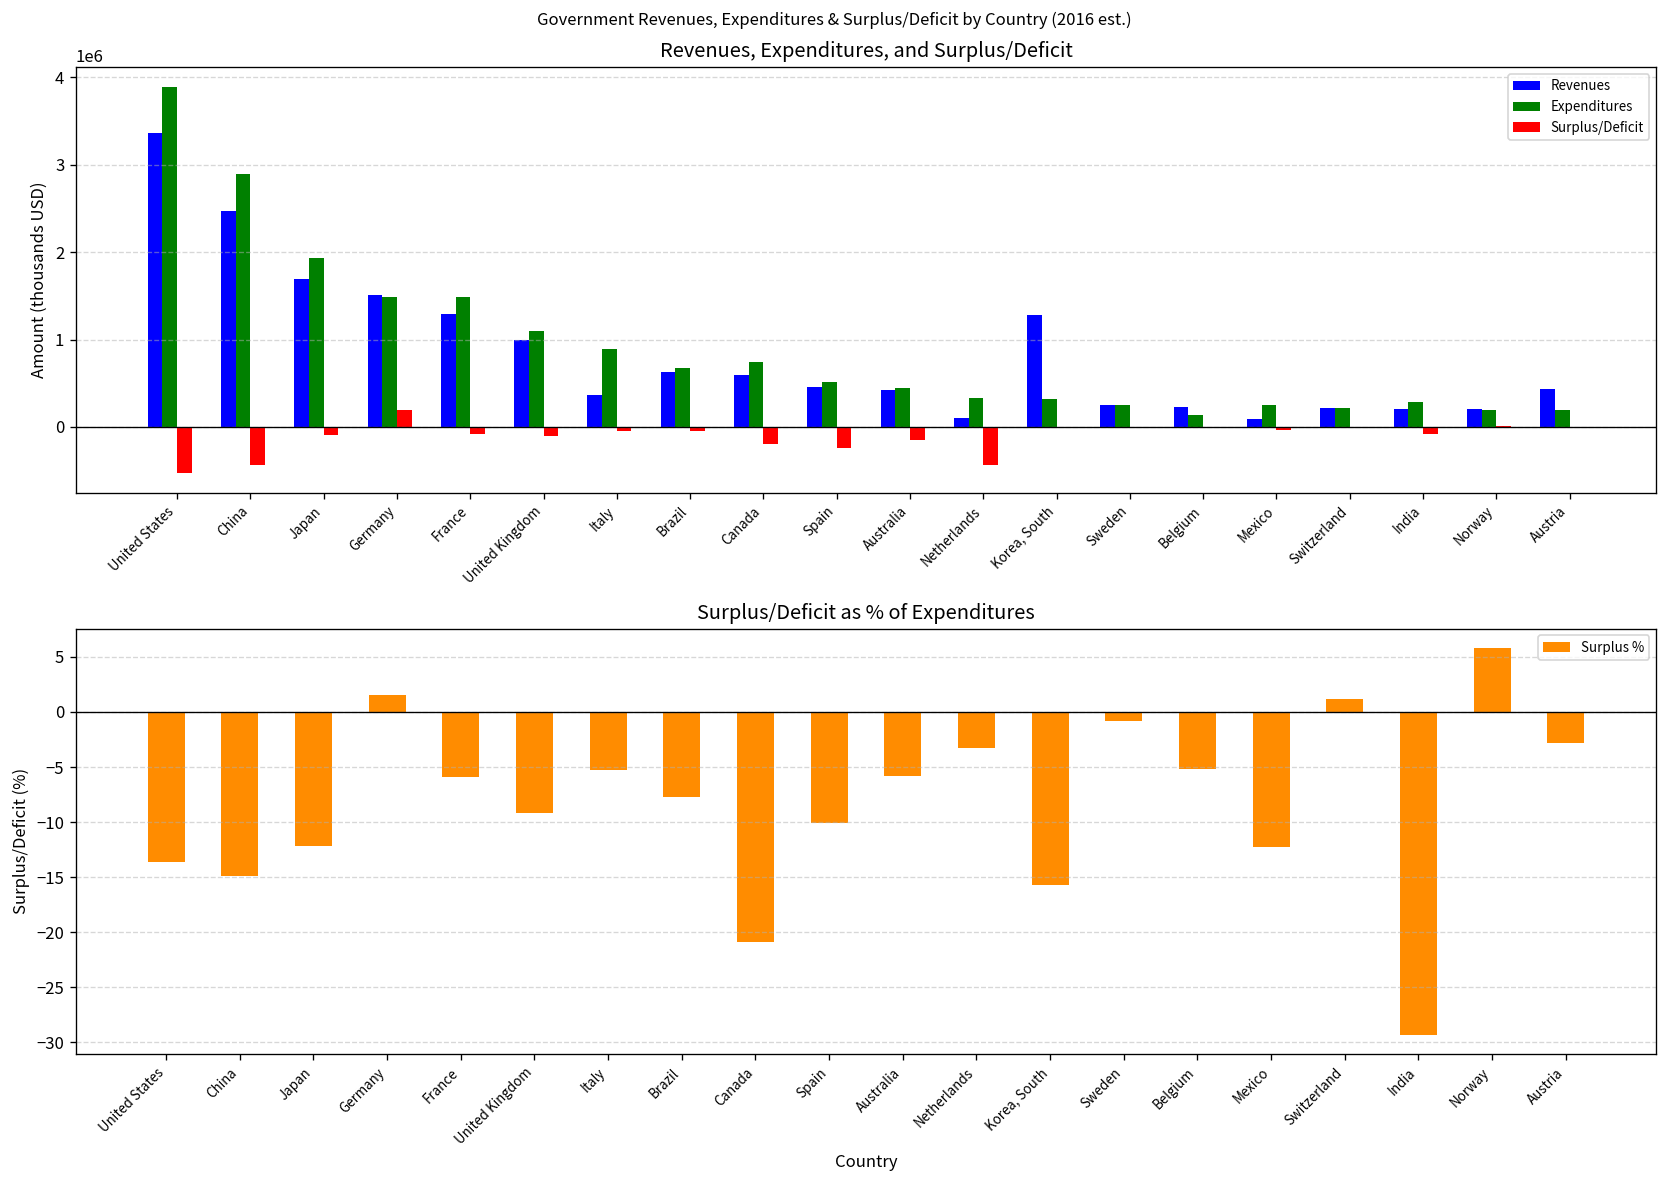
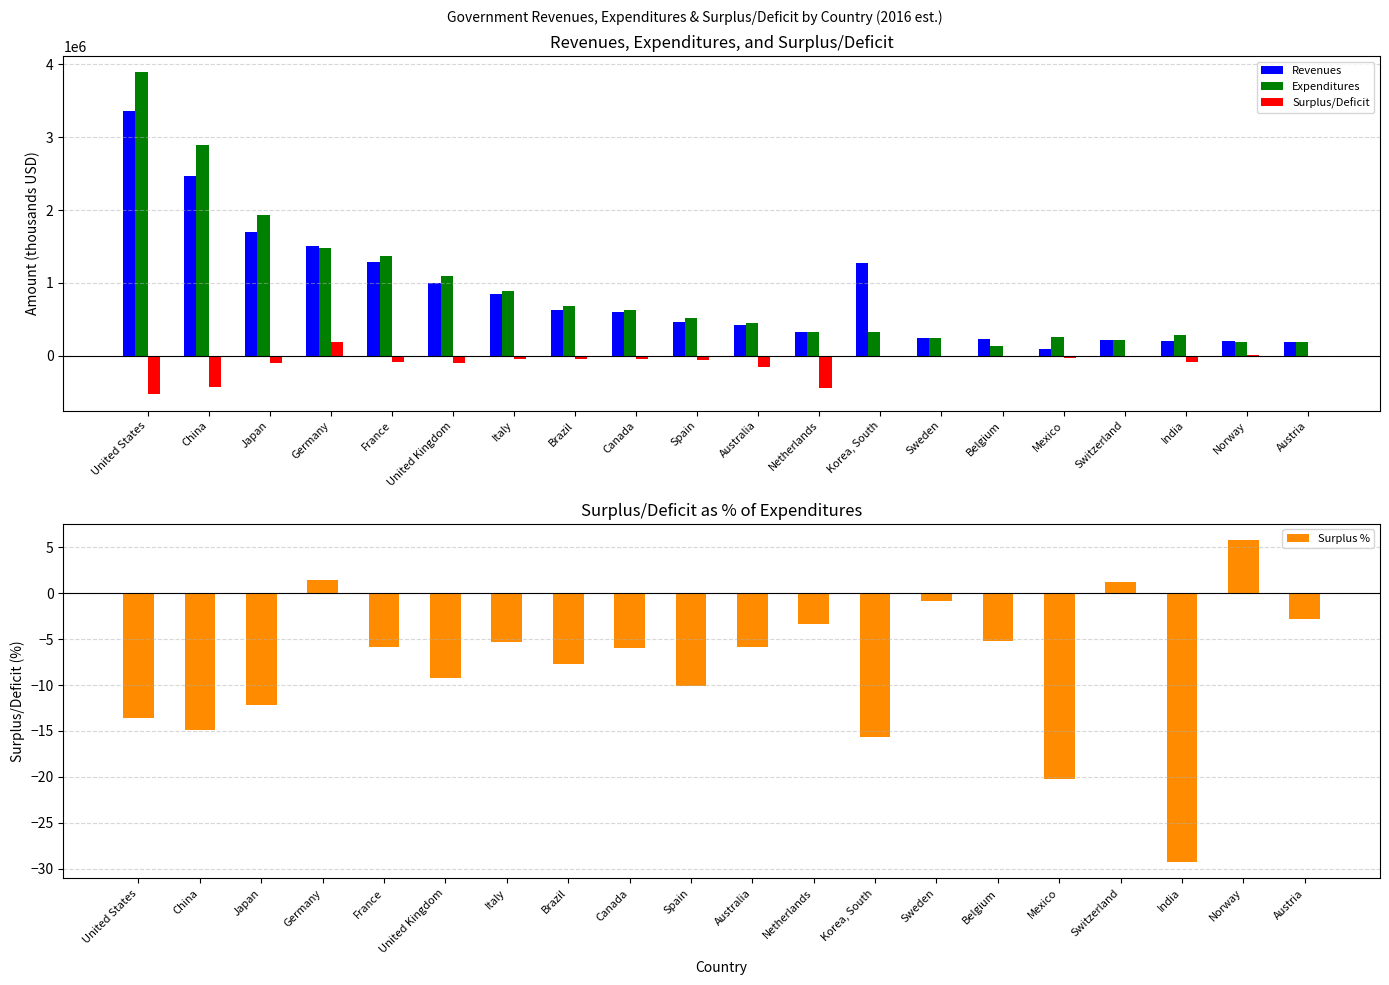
Revenues, Expenditures, and Surplus/Deficit, Expenditures, France: 1500000 -> 1400000
Revenues, Expenditures, and Surplus/Deficit, Revenues, Italy: 400000 -> 800000
Revenues, Expenditures, and Surplus/Deficit, Expenditures, Canada: 700000 -> 600000
Revenues, Expenditures, and Surplus/Deficit, Surplus/Deficit, Canada: -200000 -> 0
Revenues, Expenditures, and Surplus/Deficit, Surplus/Deficit, Spain: -200000 -> -100000
Revenues, Expenditures, and Surplus/Deficit, Revenues, Netherlands: 100000 -> 300000
Revenues, Expenditures, and Surplus/Deficit, Revenues, Austria: 400000 -> 200000
Surplus/Deficit as % of Expenditures, Canada: -21 -> -6
Surplus/Deficit as % of Expenditures, Mexico: -12 -> -20
